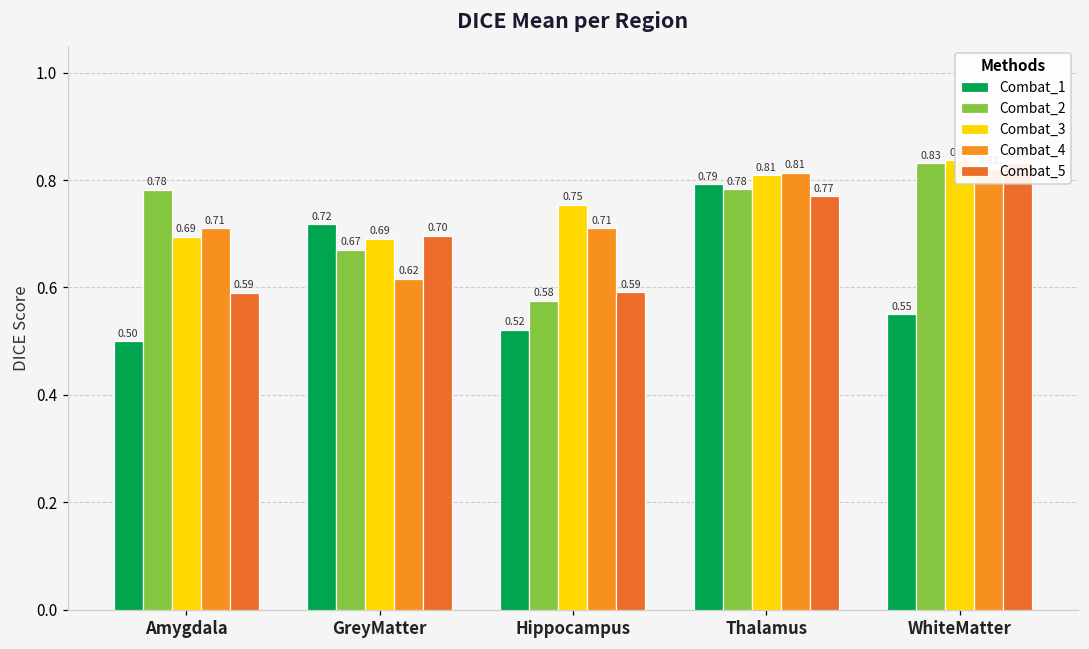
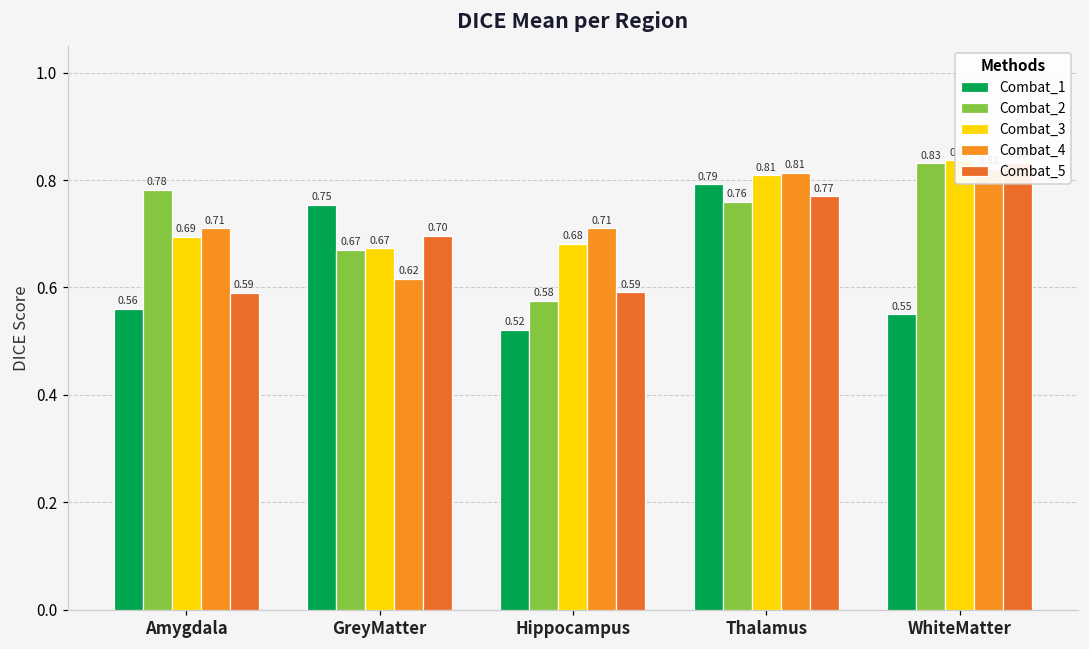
Combat_1, Amygdala: 0.50 -> 0.56
Combat_1, GreyMatter: 0.72 -> 0.75
Combat_3, GreyMatter: 0.69 -> 0.67
Combat_3, Hippocampus: 0.75 -> 0.68
Combat_2, Thalamus: 0.78 -> 0.76
